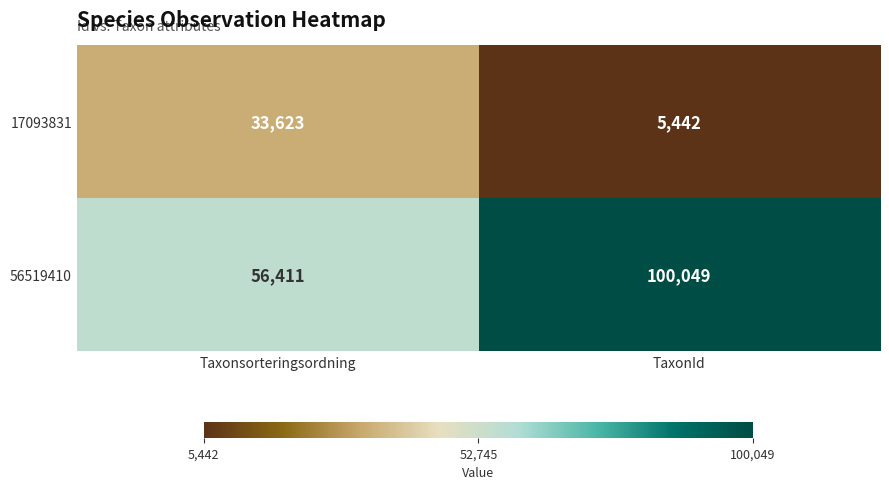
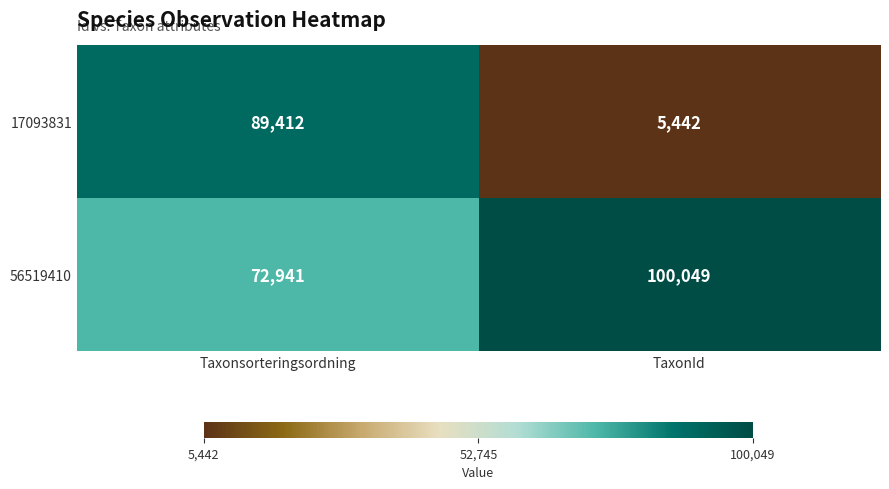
17093831, Taxonsorteringsordning: 33,623 -> 89,412
56519410, Taxonsorteringsordning: 56,411 -> 72,941
